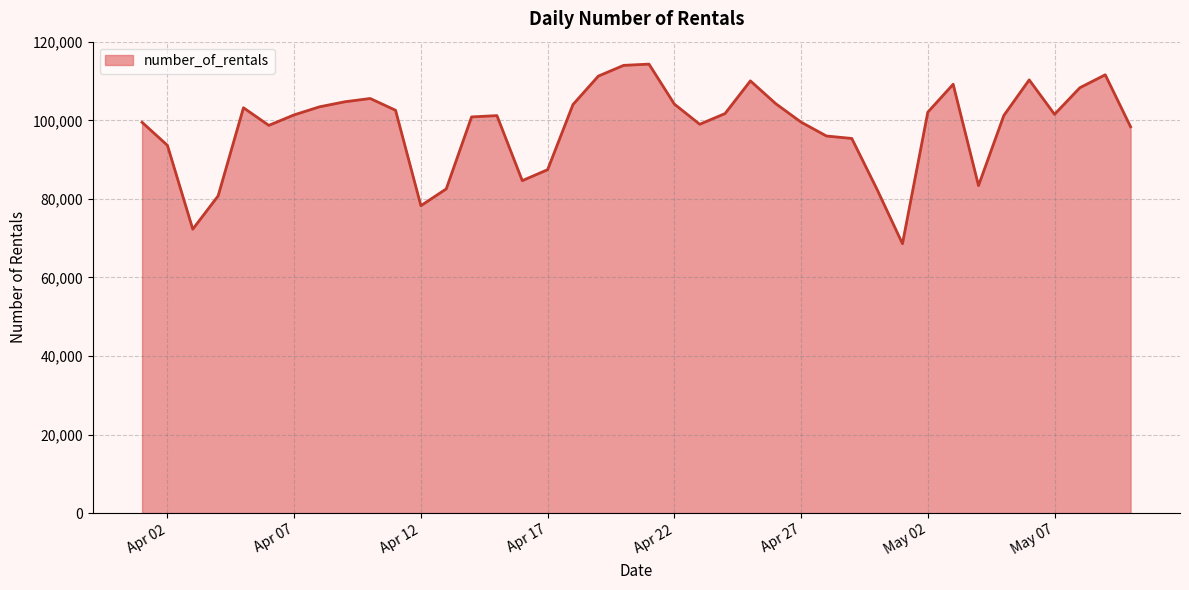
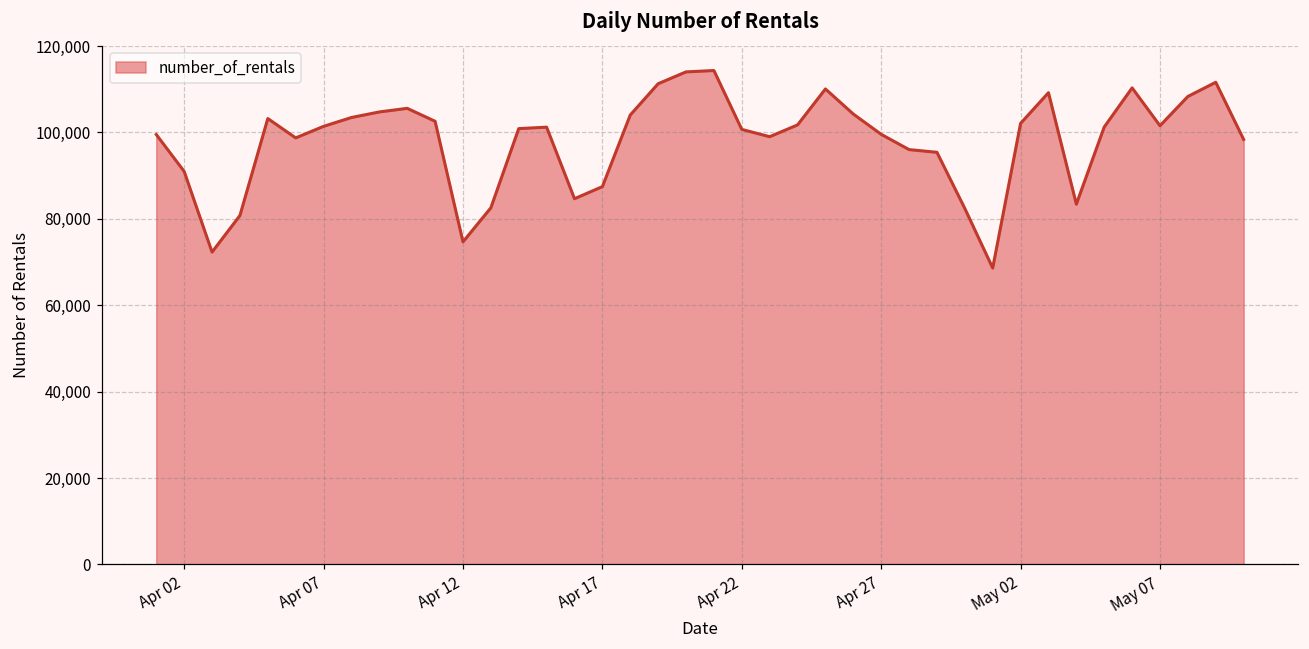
Apr 02: 94,000 -> 91,000
Apr 12: 78,000 -> 75,000
Apr 22: 104,000 -> 101,000
